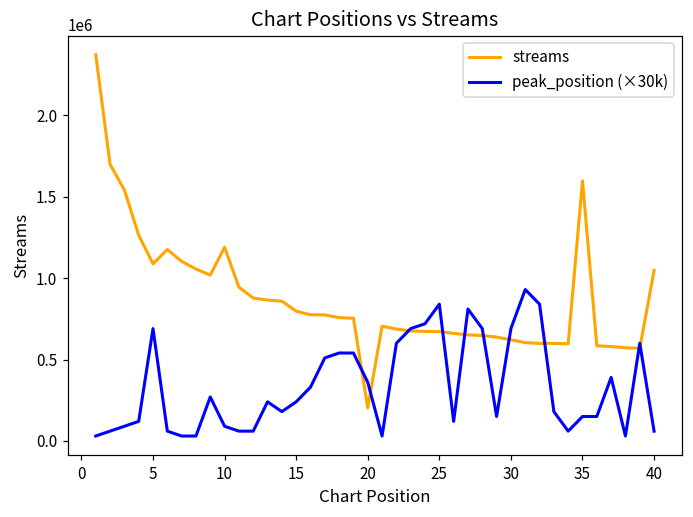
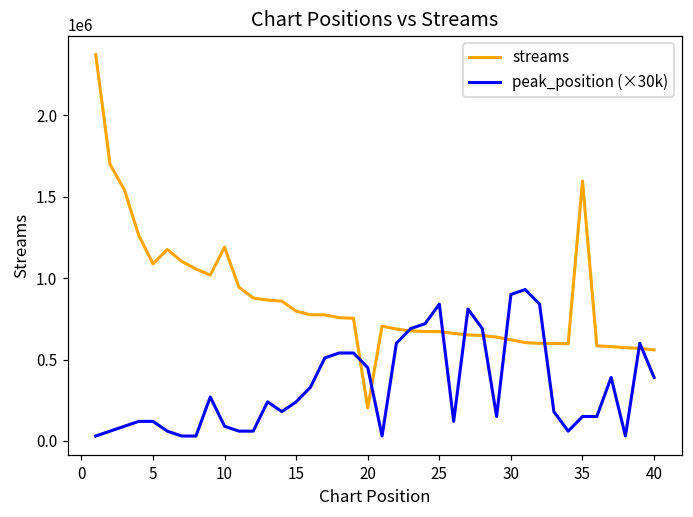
peak_position (×30k), 5: 690000 -> 120000
peak_position (×30k), 20: 360000 -> 450000
peak_position (×30k), 30: 690000 -> 900000
streams, 40: 1050000 -> 560000
peak_position (×30k), 40: 60000 -> 390000
